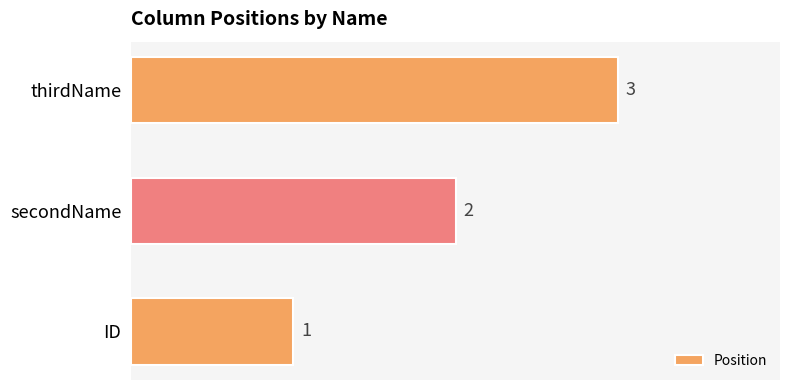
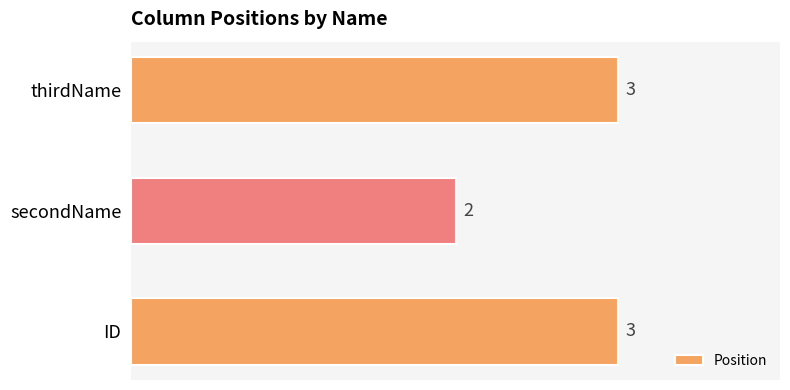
ID: 1 -> 3
